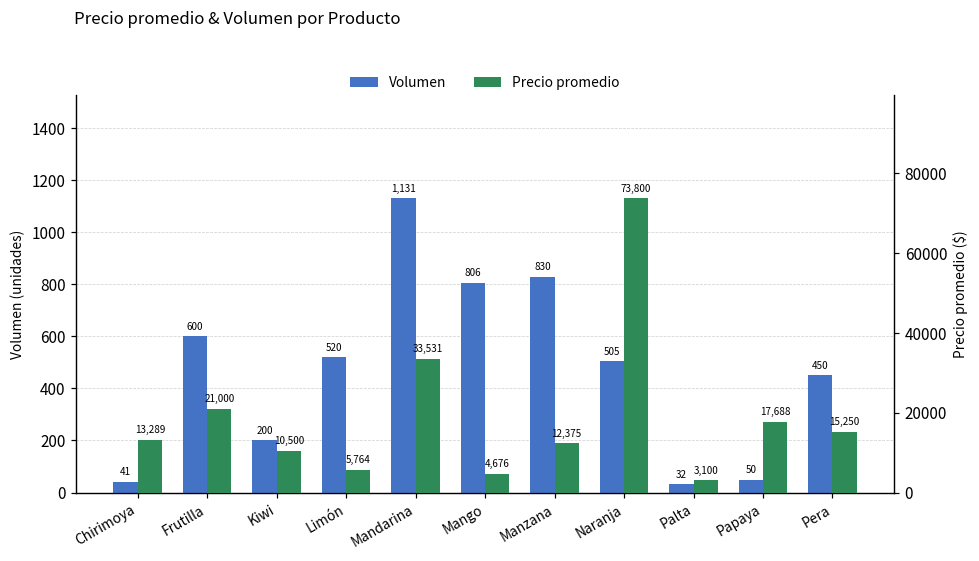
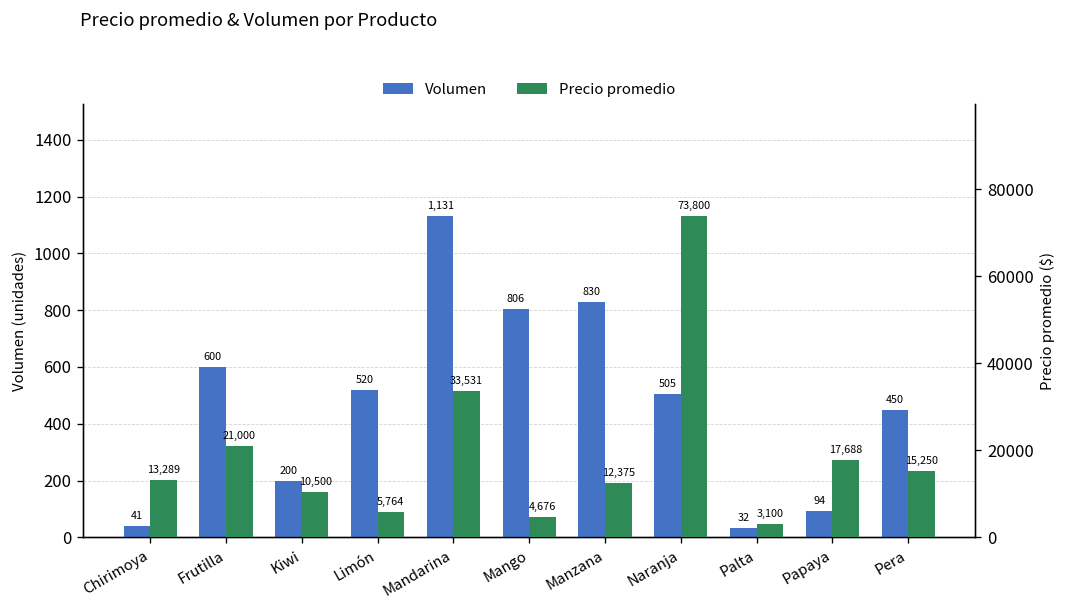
Volumen, Papaya: 50 -> 94
